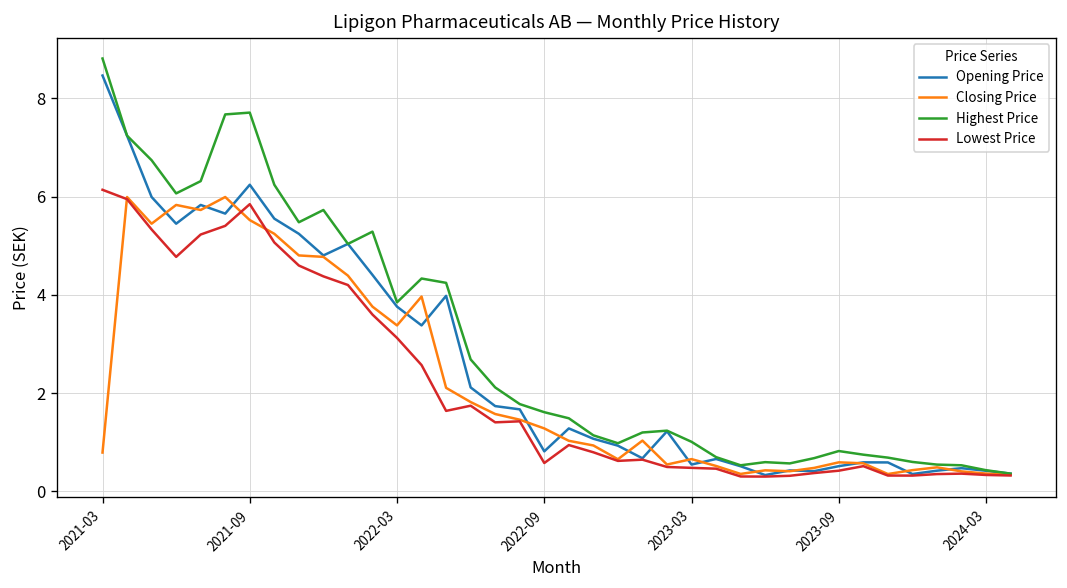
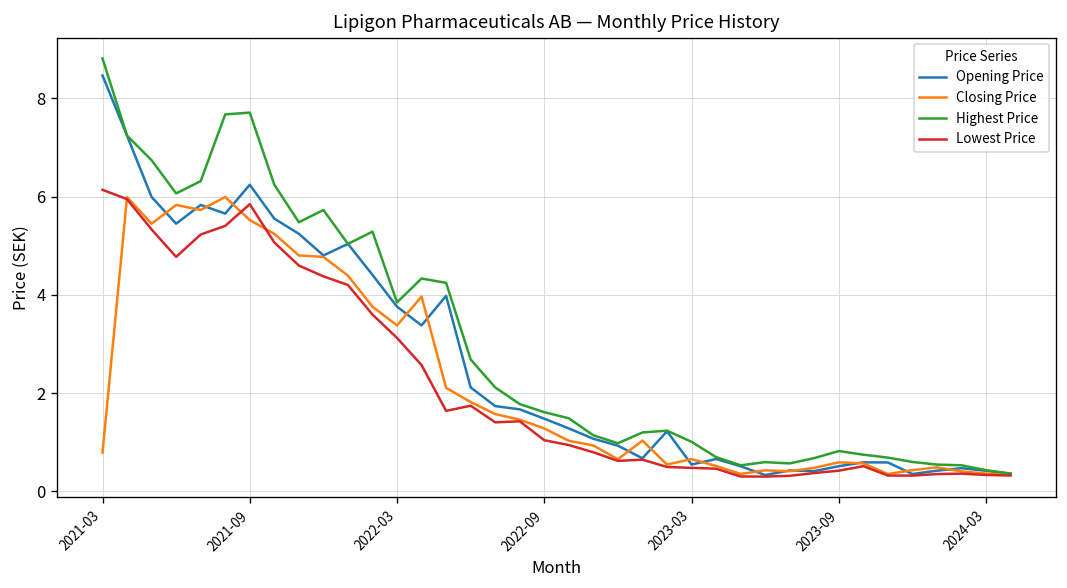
Opening Price, 2022-09: 0.8 -> 1.5
Lowest Price, 2022-09: 0.6 -> 1.0
